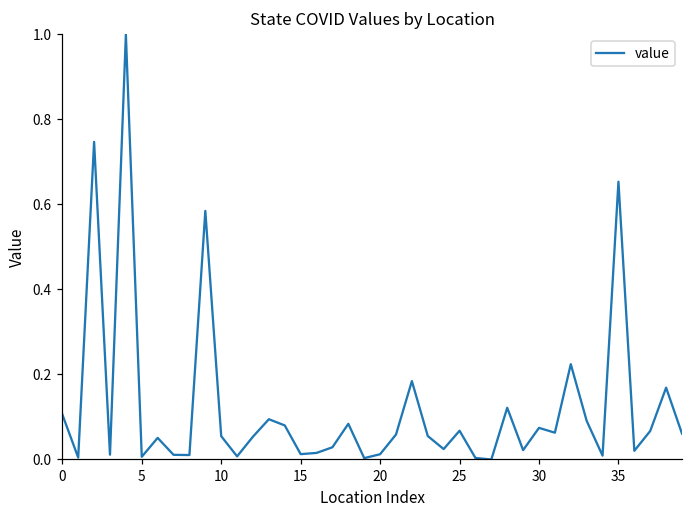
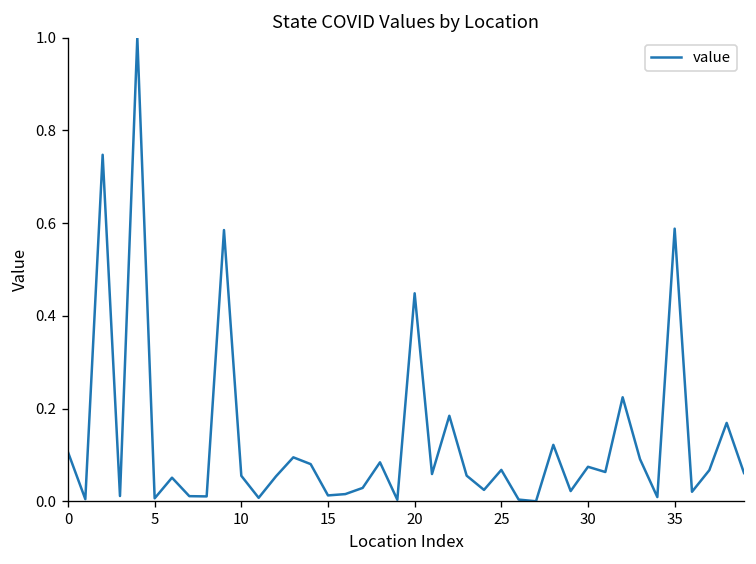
20: 0.01 -> 0.45
35: 0.65 -> 0.59
